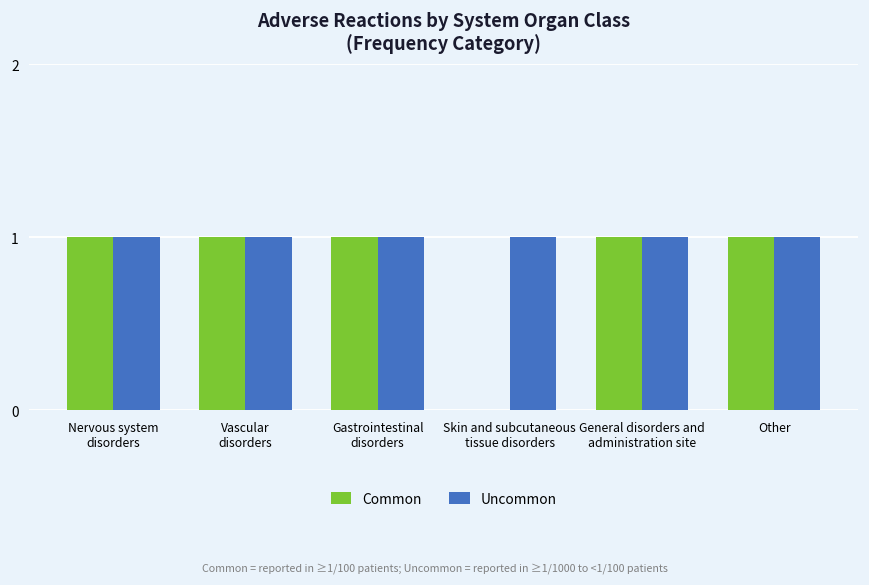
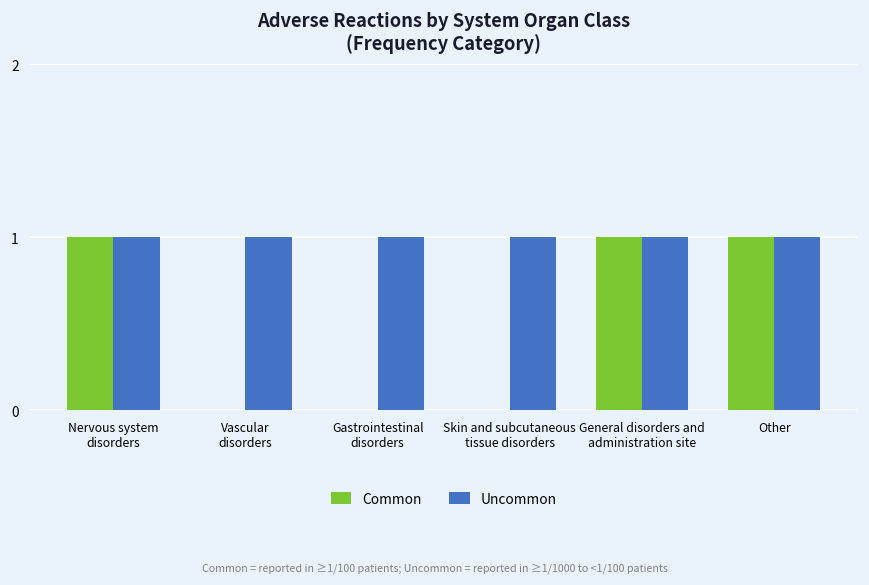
Common, Vascular disorders: 1 -> 0
Common, Gastrointestinal disorders: 1 -> 0
